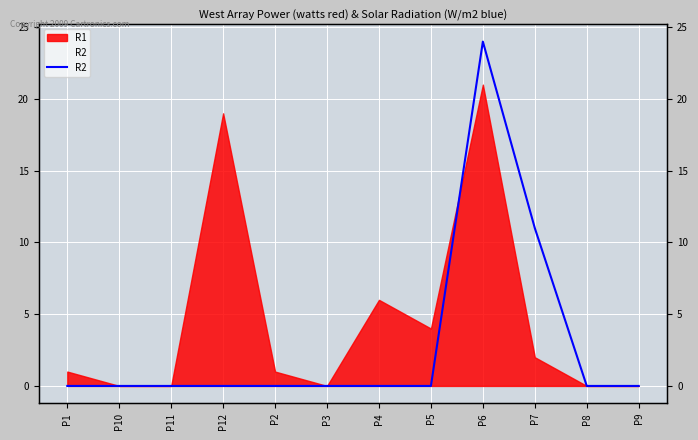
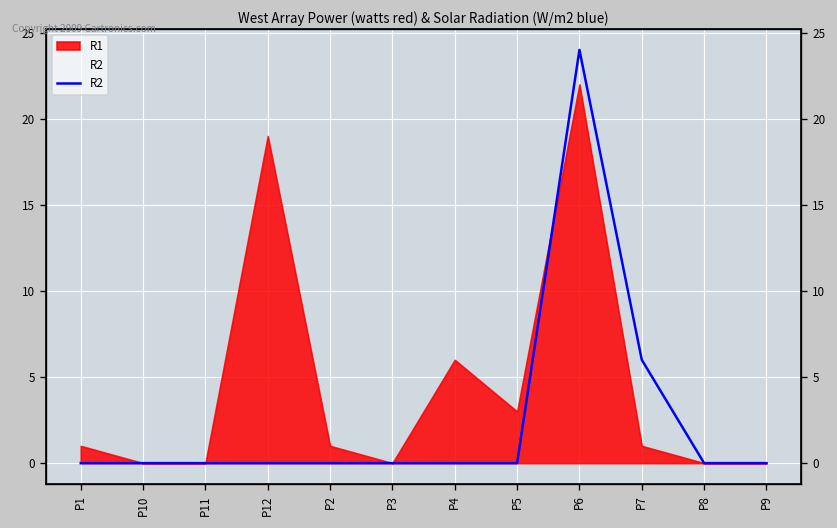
R1, P5: 4 -> 3
R1, P6: 21 -> 22
R2, P7: 11 -> 6
R1, P7: 2 -> 1
